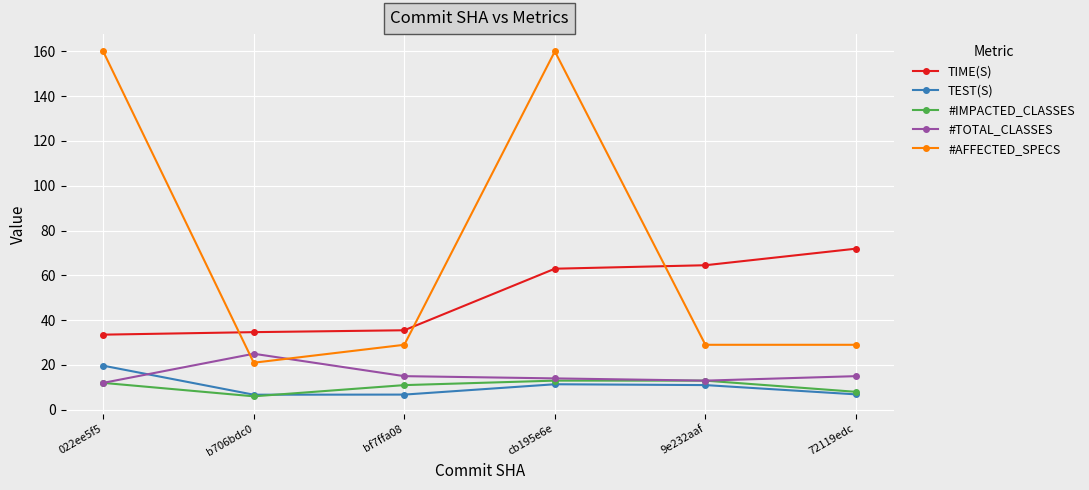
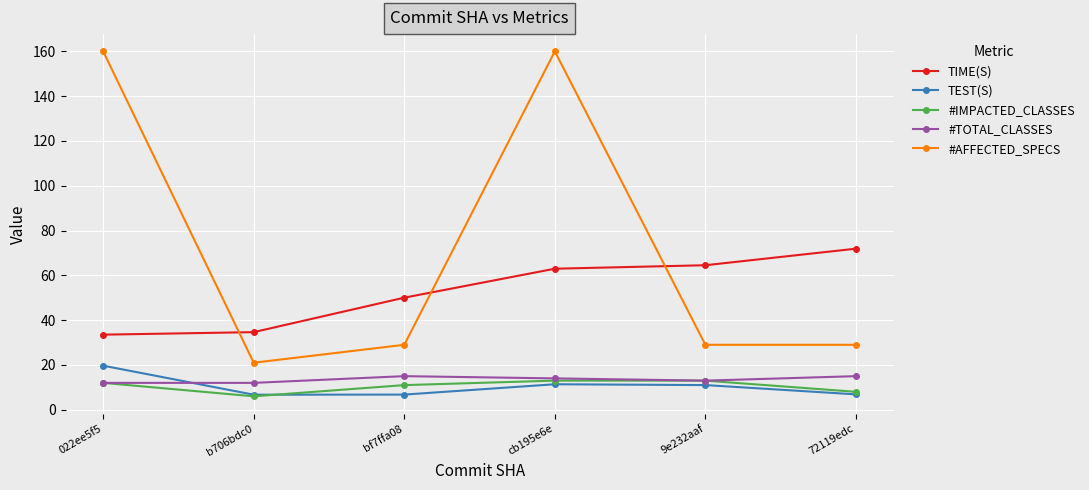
#TOTAL_CLASSES, b706bdc0: 25 -> 12
TIME(S), bf7ffa08: 35 -> 50
